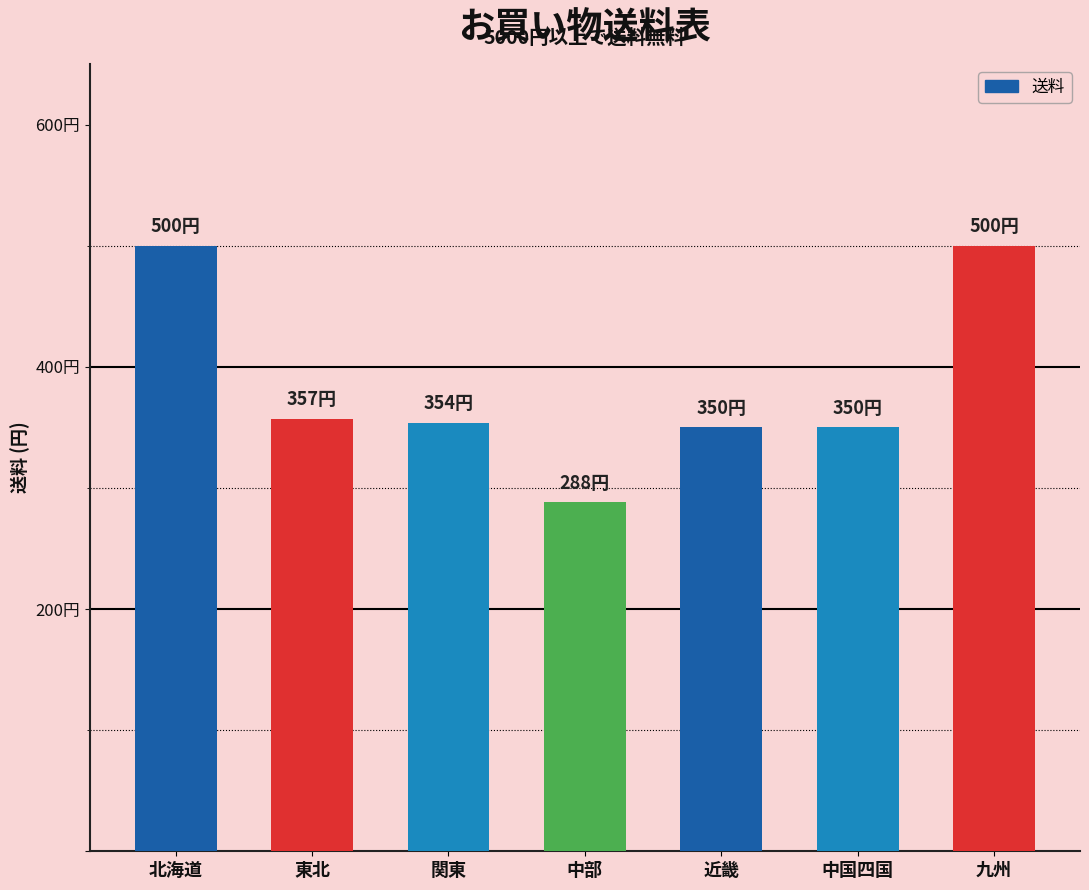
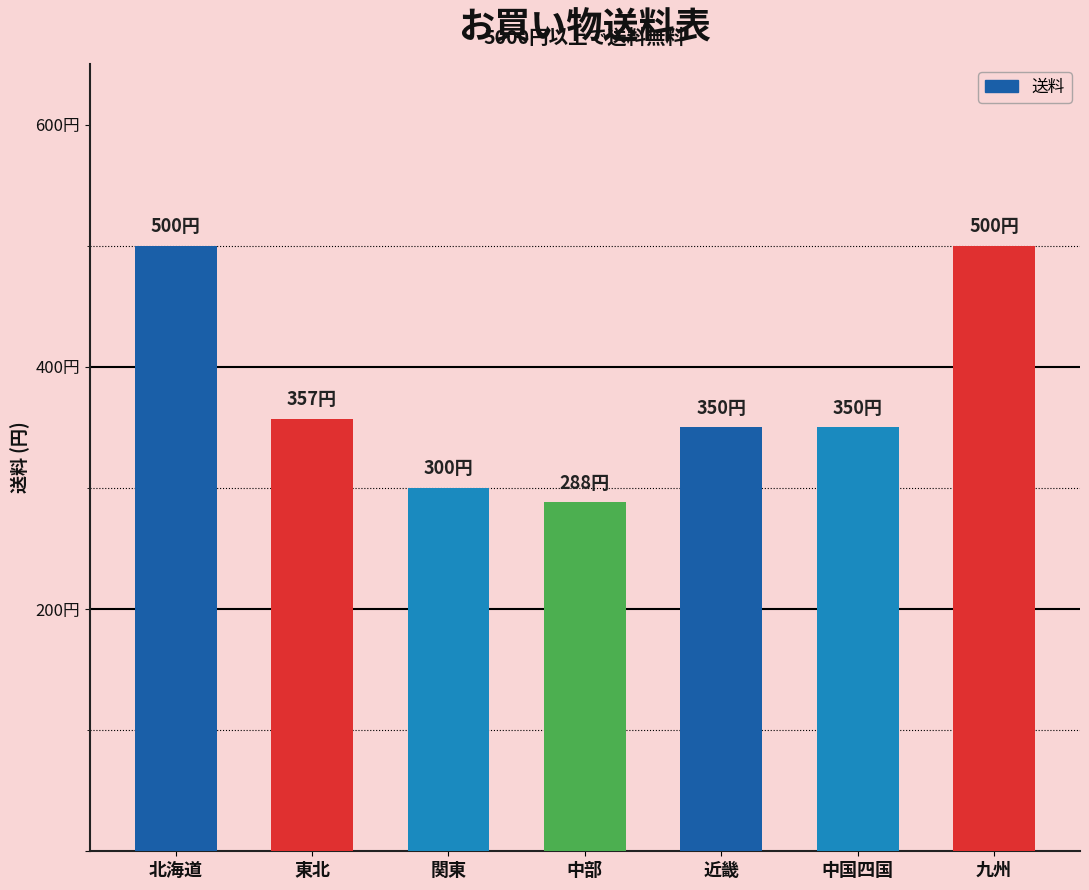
関東: 354円 -> 300円
